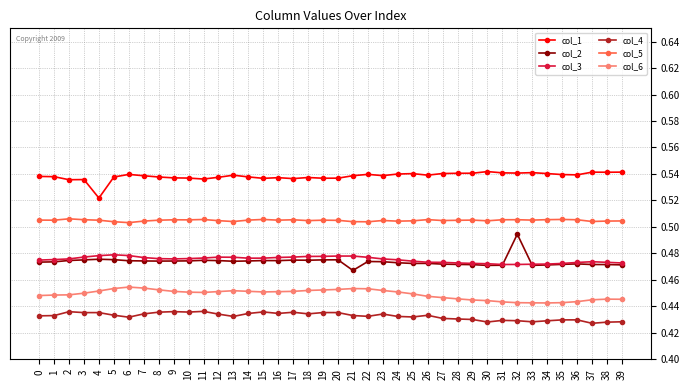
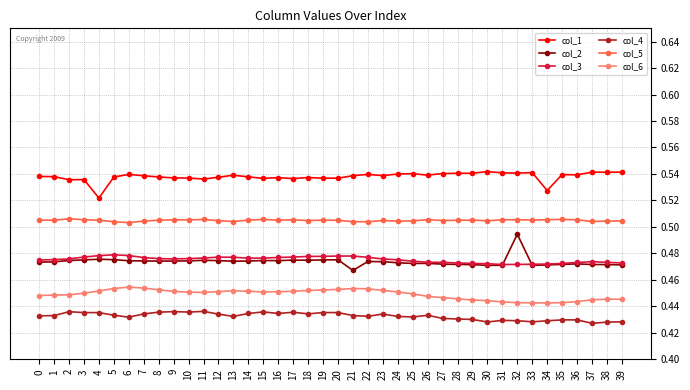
col_1, 34: 0.540 -> 0.527
